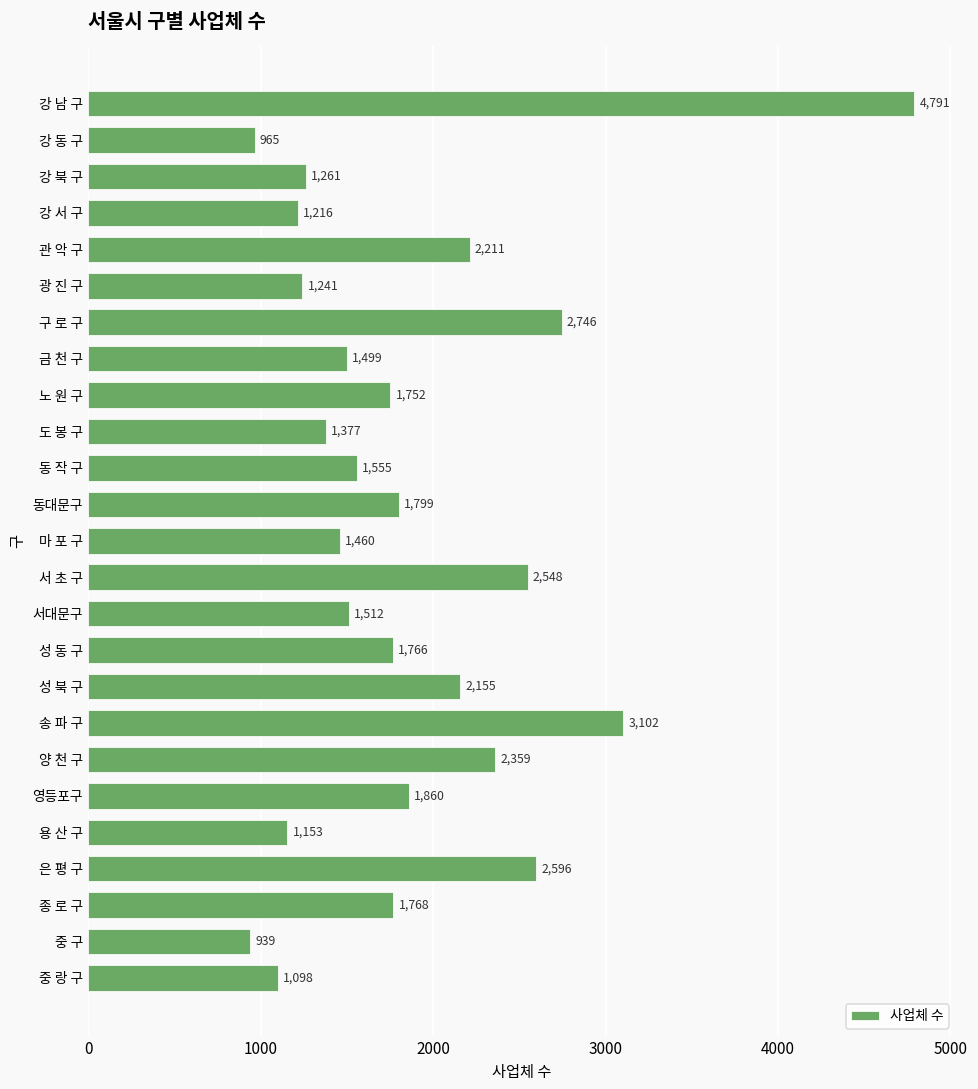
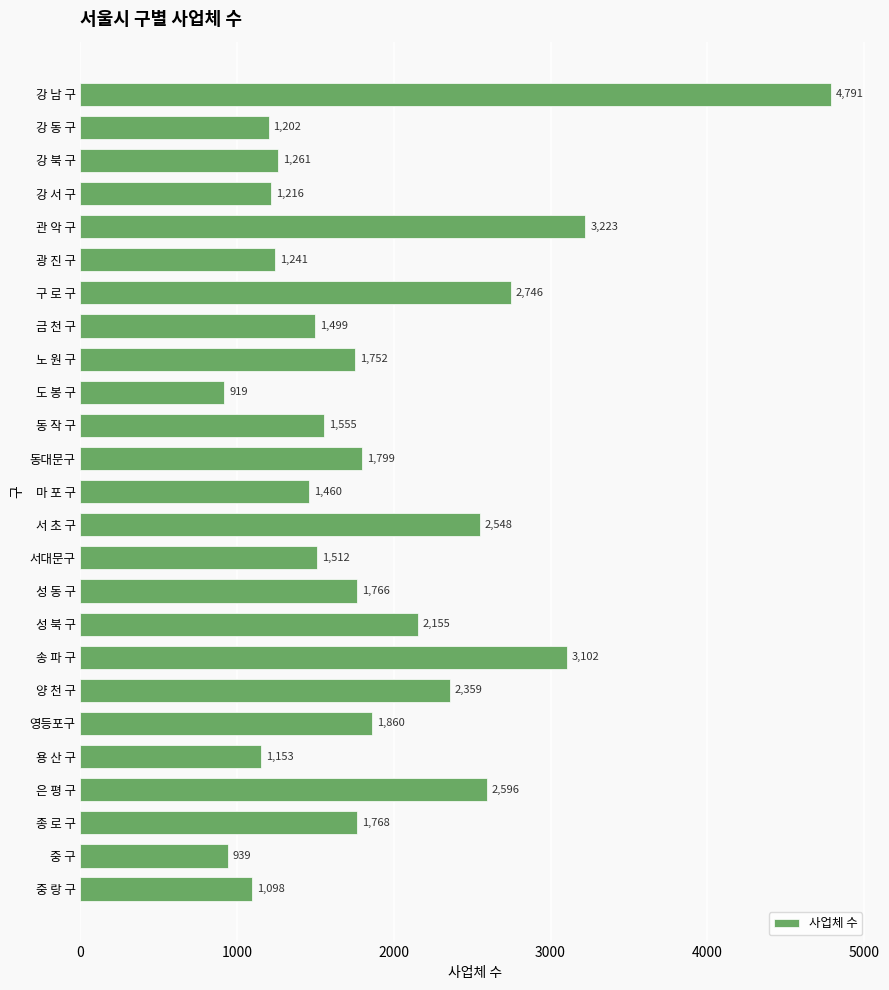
강 동 구: 965 -> 1,202
관 악 구: 2,211 -> 3,223
도 봉 구: 1,377 -> 919
